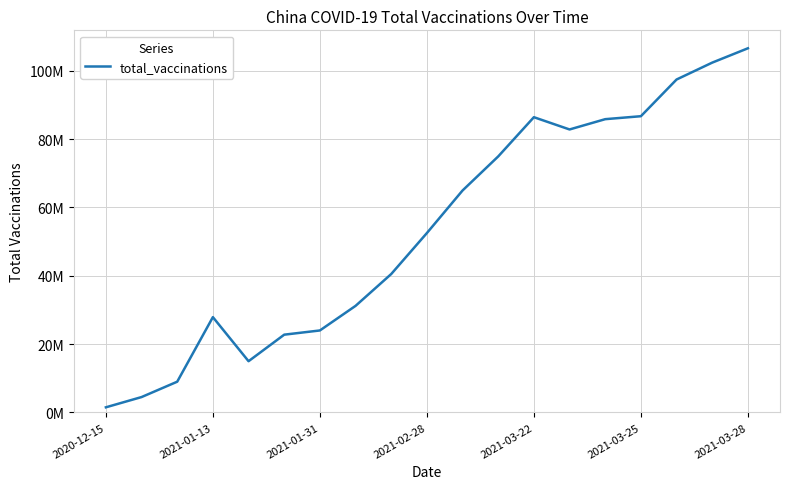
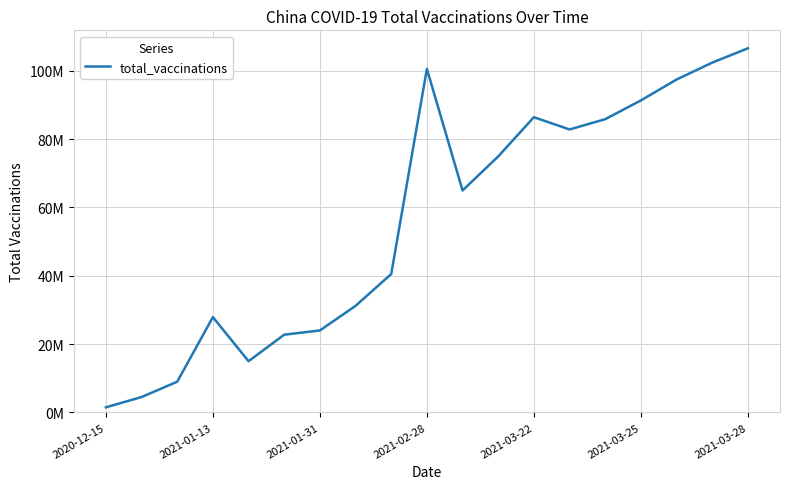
2021-02-28: 53000000 -> 101000000
2021-03-25: 87000000 -> 91000000
